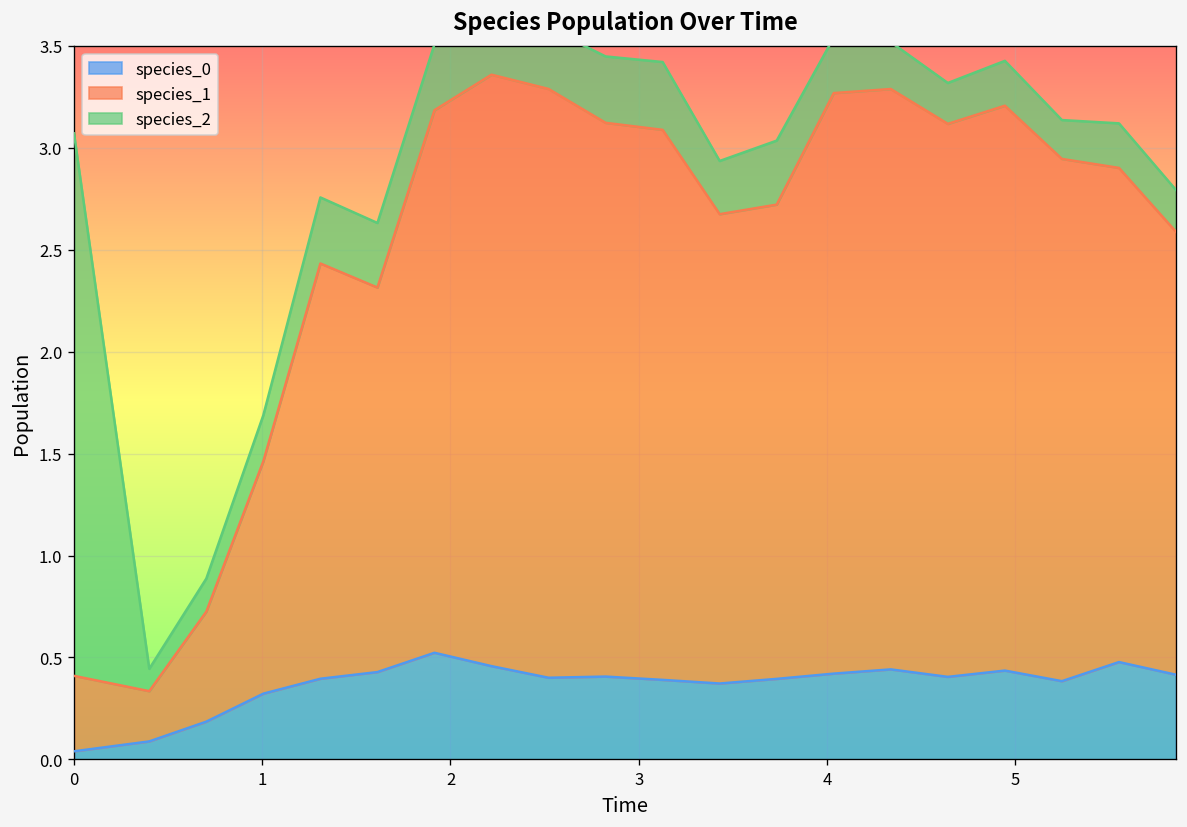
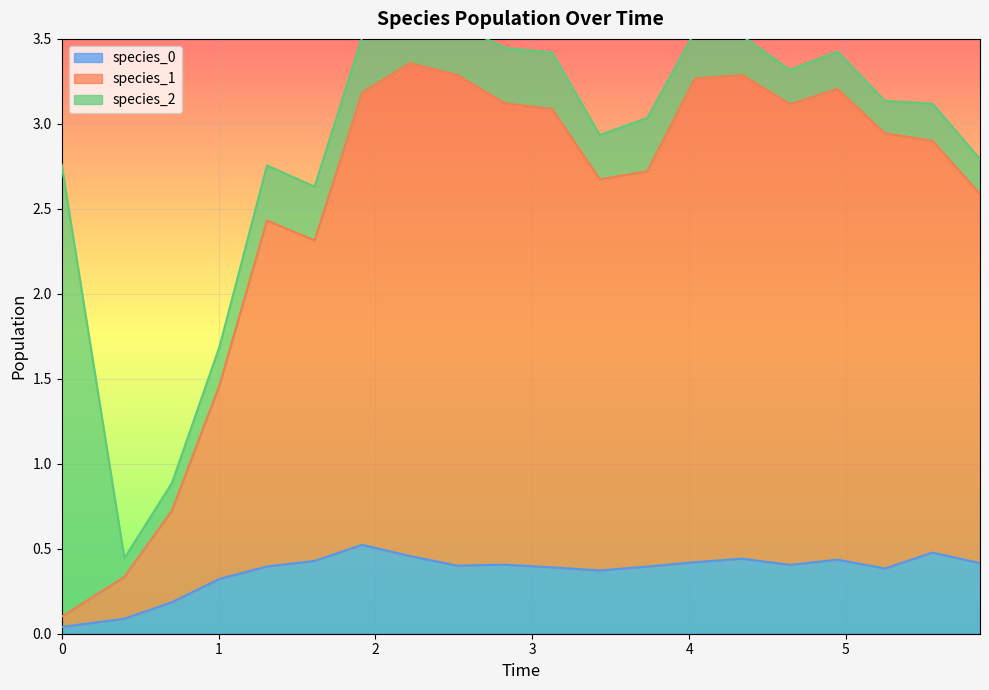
species_1, 0: 0.37 -> 0.06
